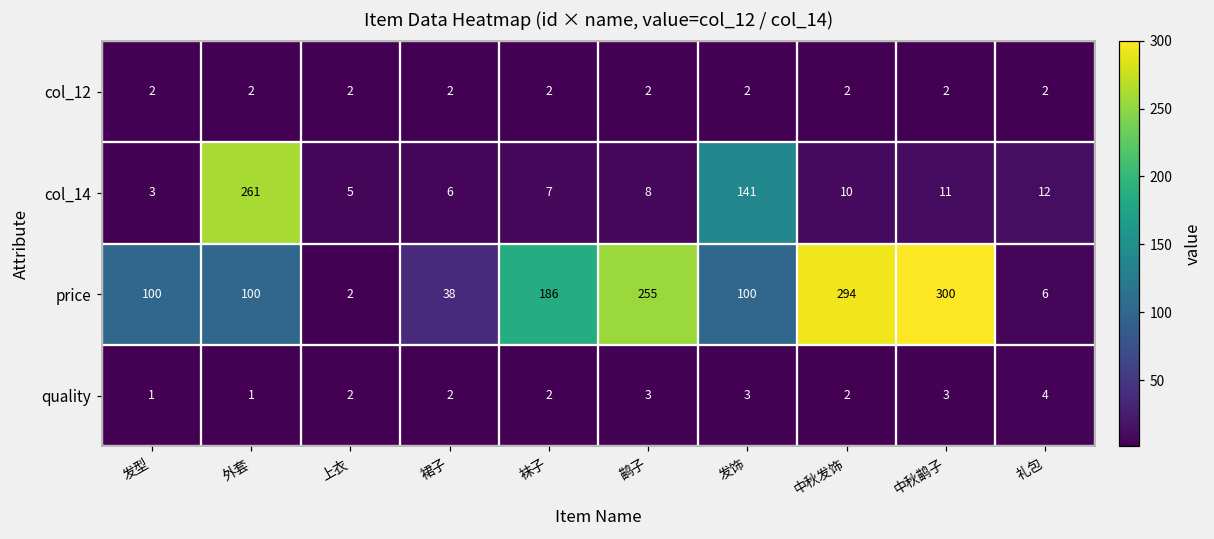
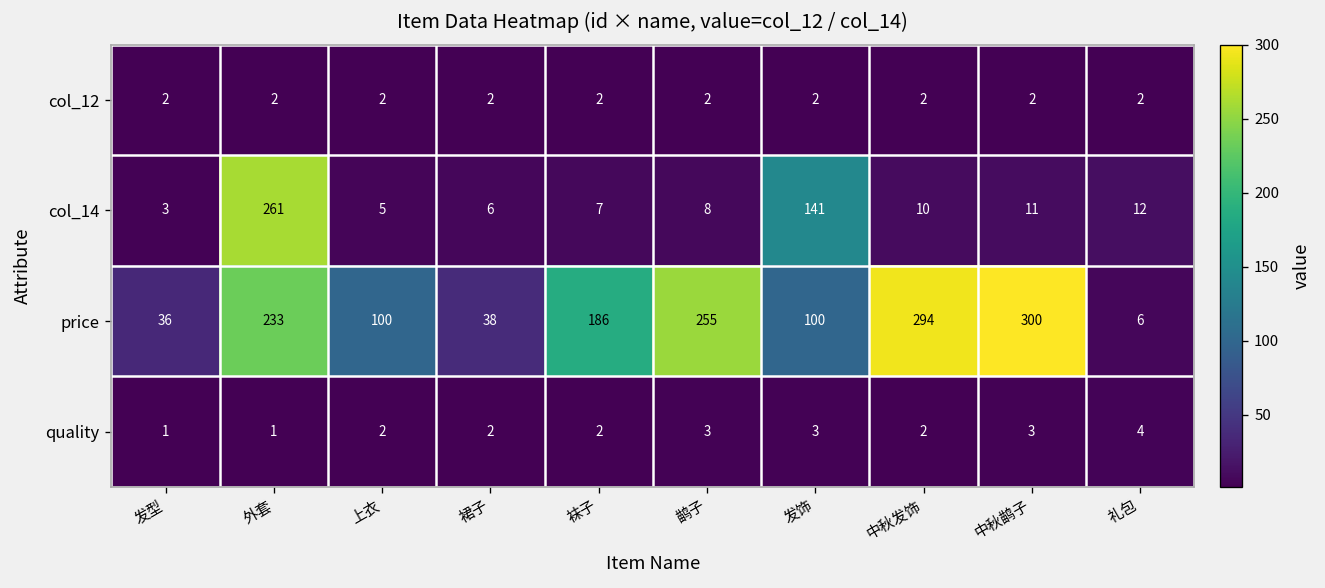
price, 发型: 100 -> 36
price, 外套: 100 -> 233
price, 上衣: 2 -> 100
